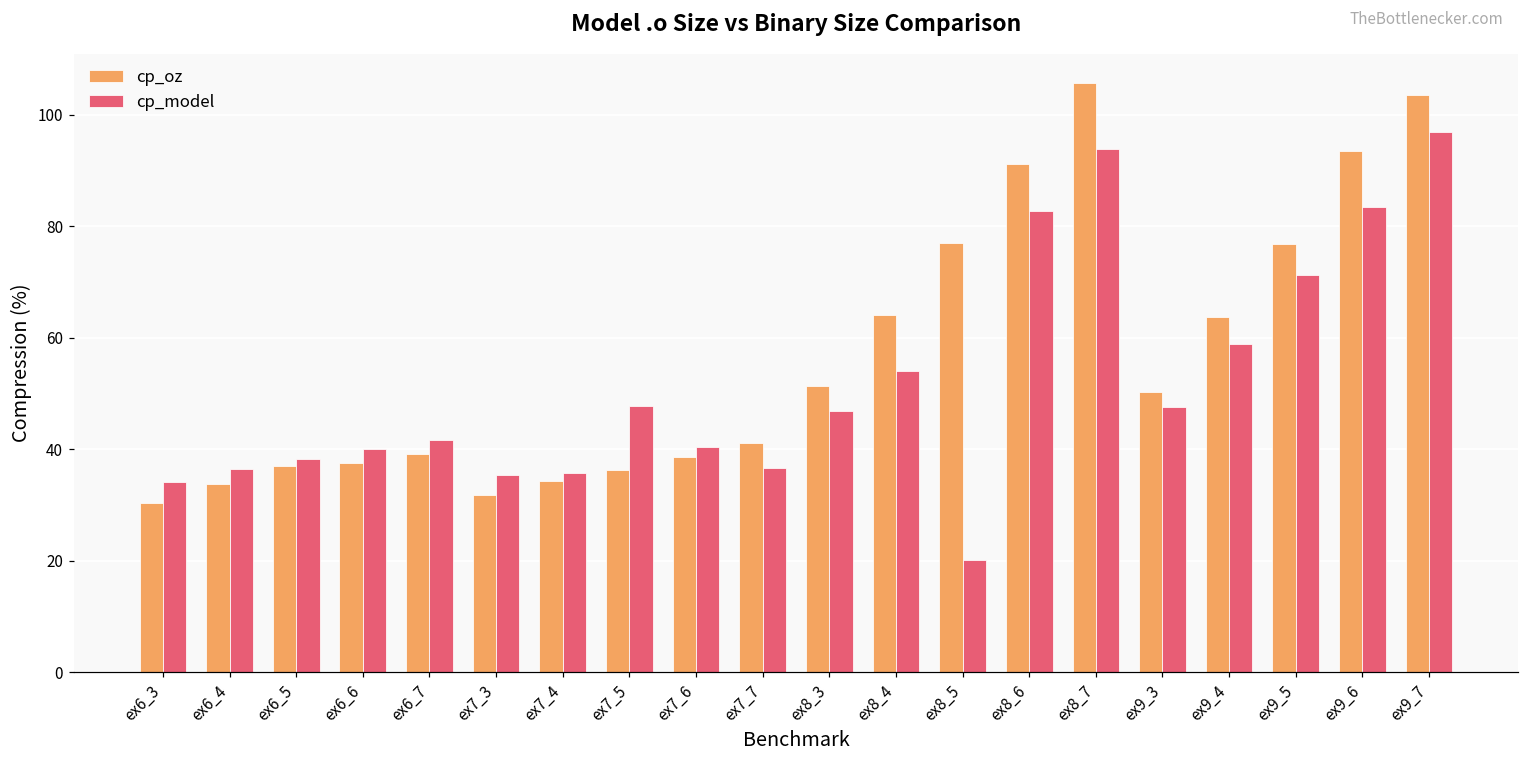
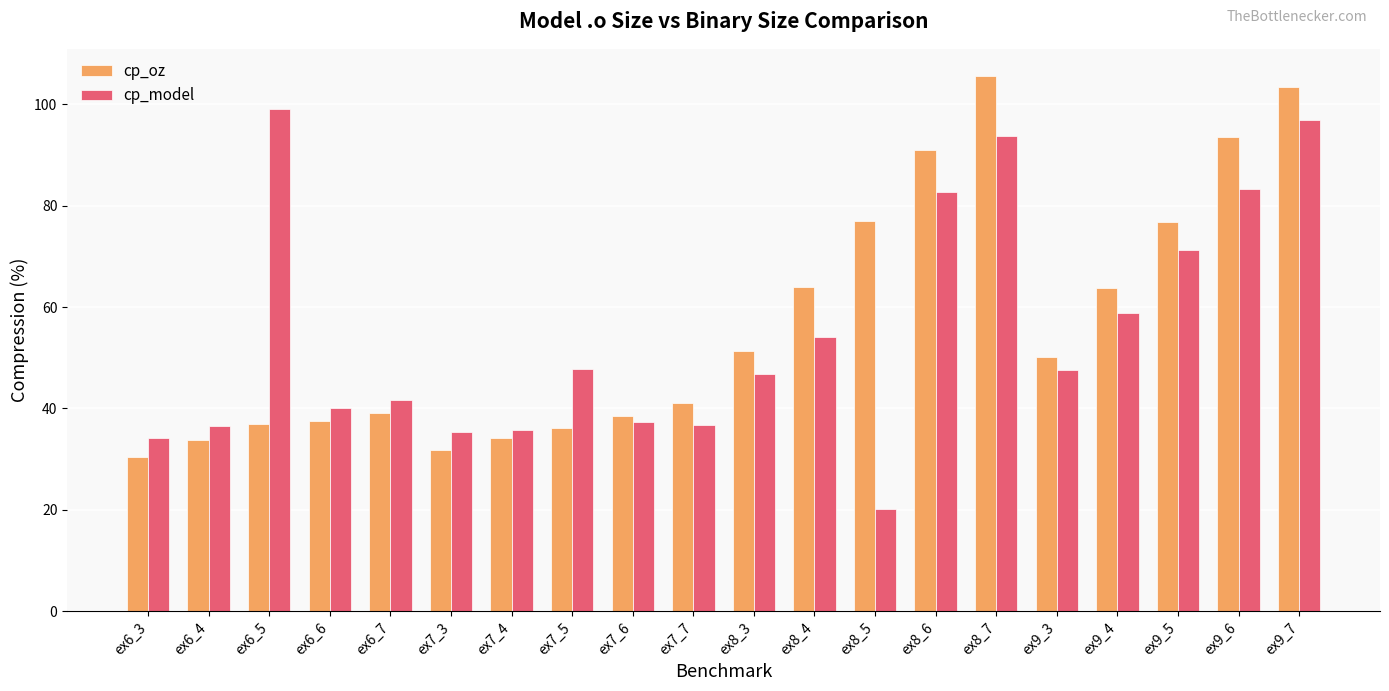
cp_model, ex6_5: 38 -> 99
cp_model, ex7_6: 40 -> 37
